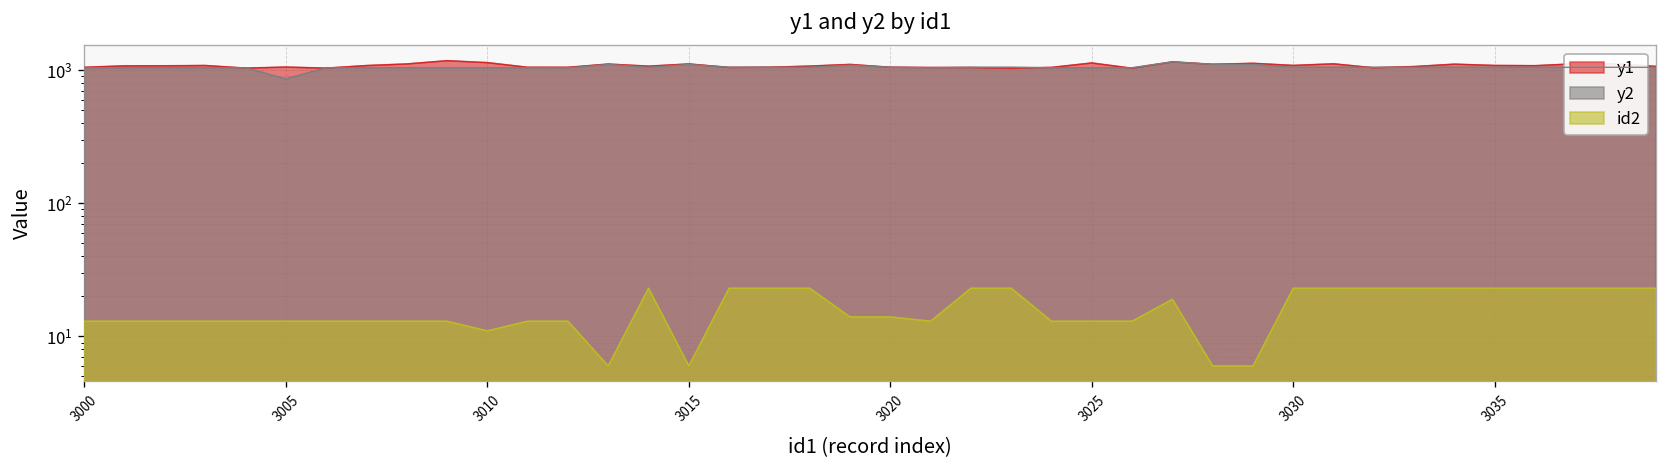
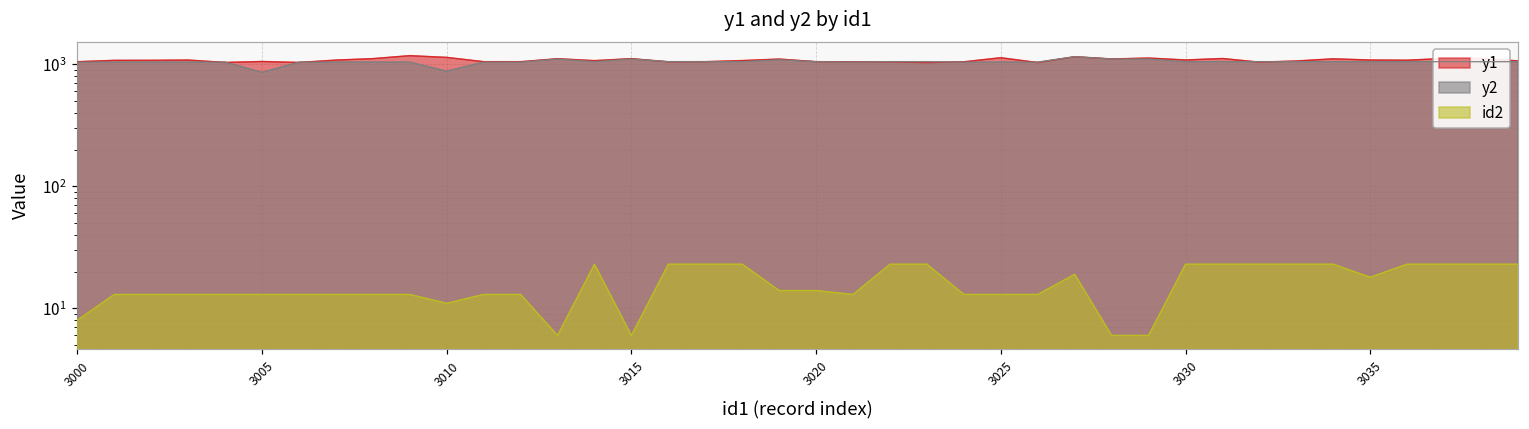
id2, 3000: 13 -> 8
y2, 3010: 1000 -> 900
id2, 3035: 23 -> 18
